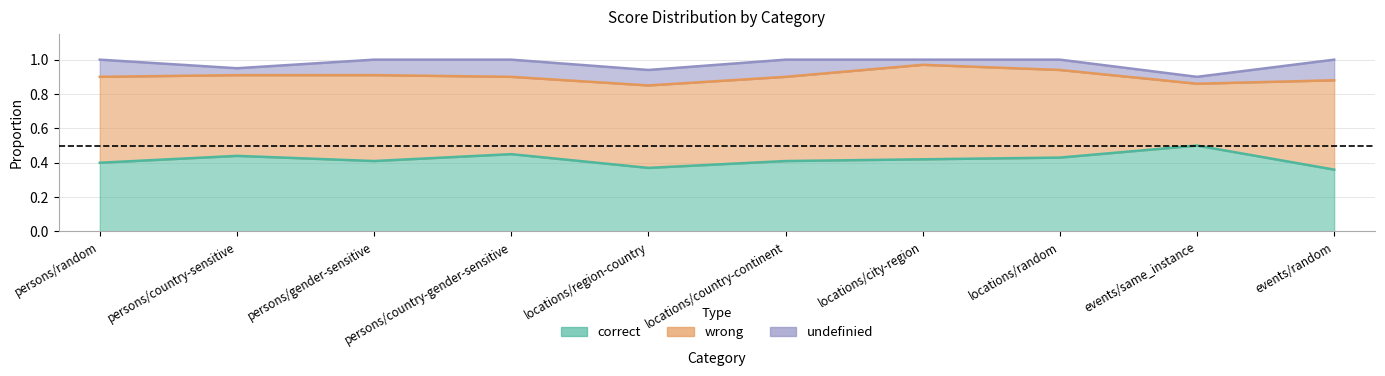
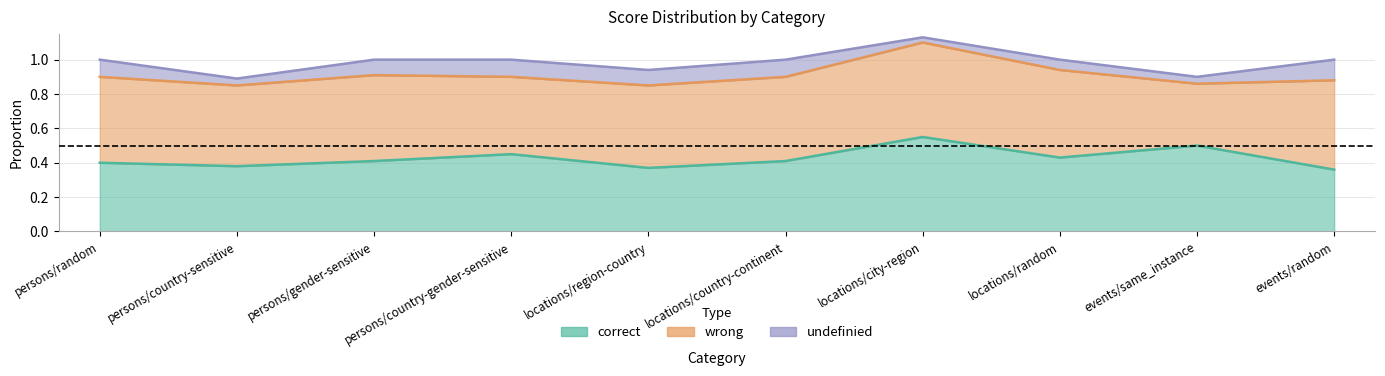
correct, persons/country-sensitive: 0.44 -> 0.38
correct, locations/city-region: 0.42 -> 0.55
